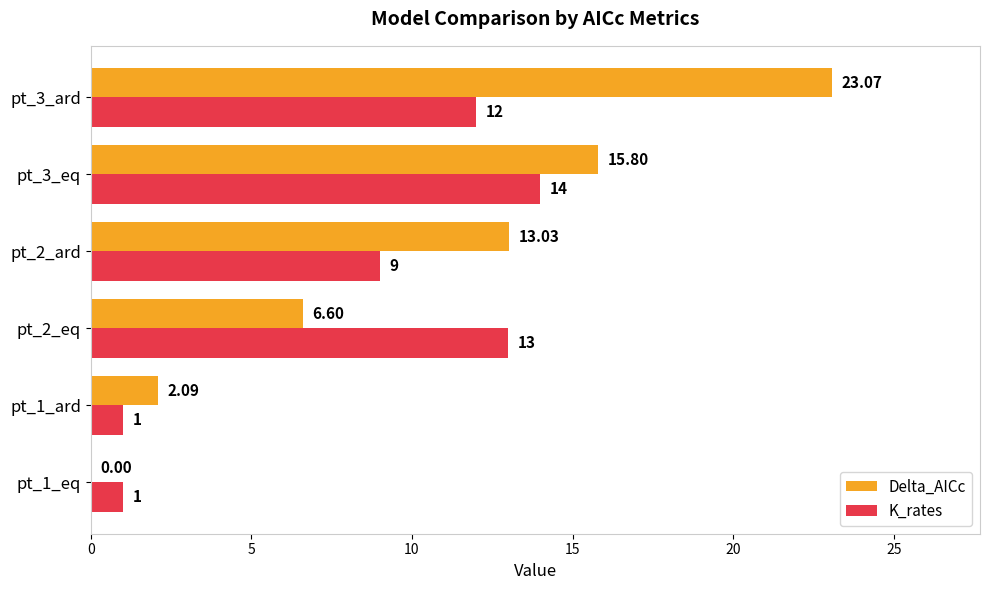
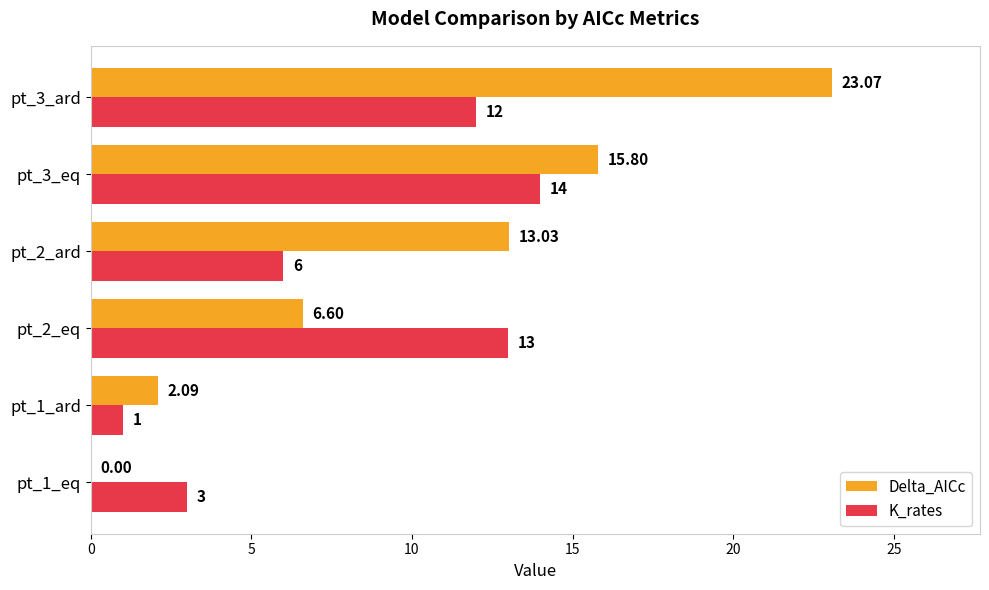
K_rates, pt_2_ard: 9 -> 6
K_rates, pt_1_eq: 1 -> 3
